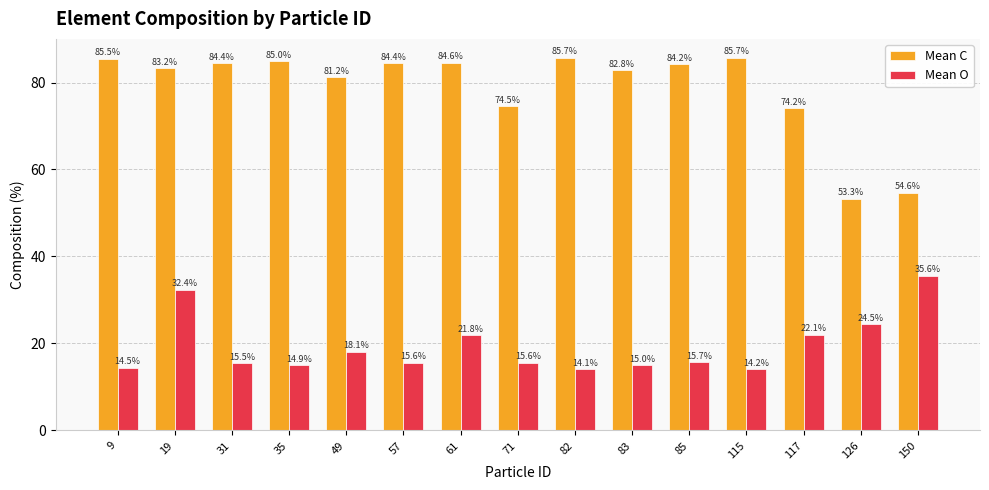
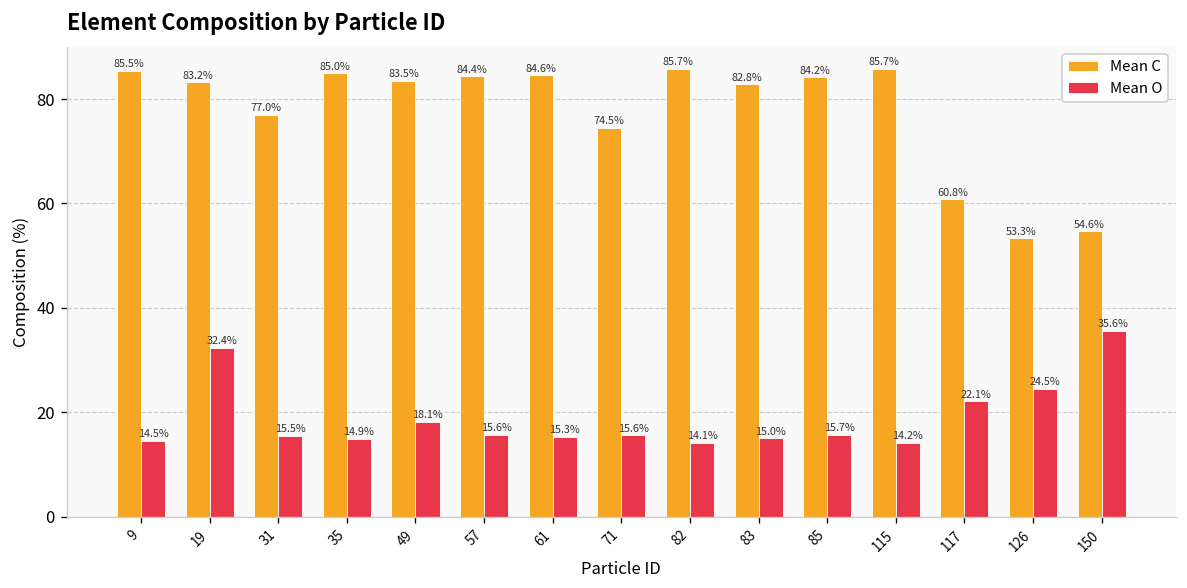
Mean C, 31: 84.4% -> 77.0%
Mean C, 49: 81.2% -> 83.5%
Mean O, 61: 21.8% -> 15.3%
Mean C, 117: 74.2% -> 60.8%
